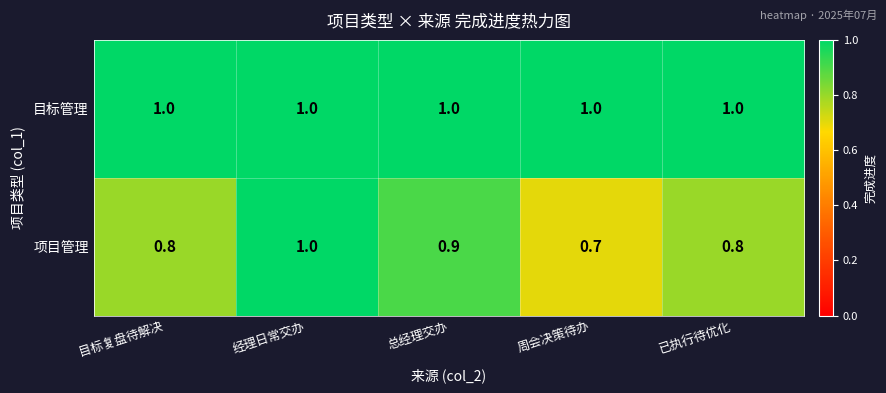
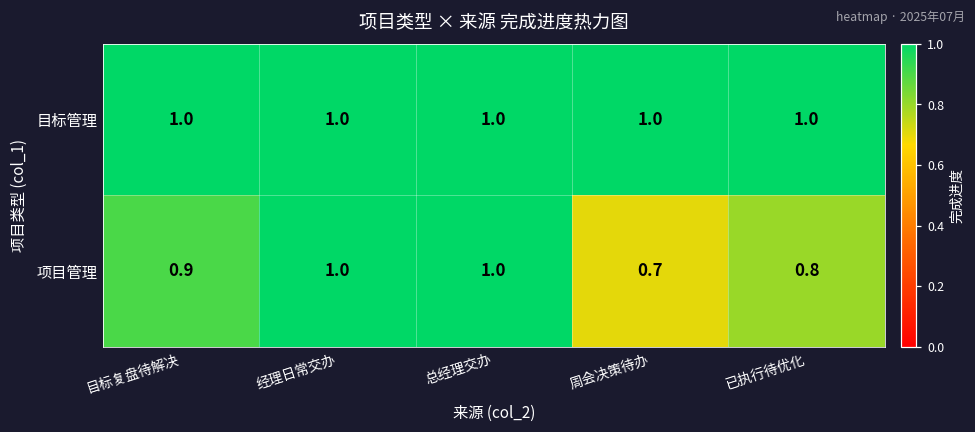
项目管理, 目标复盘待解决: 0.8 -> 0.9
项目管理, 总经理交办: 0.9 -> 1.0
